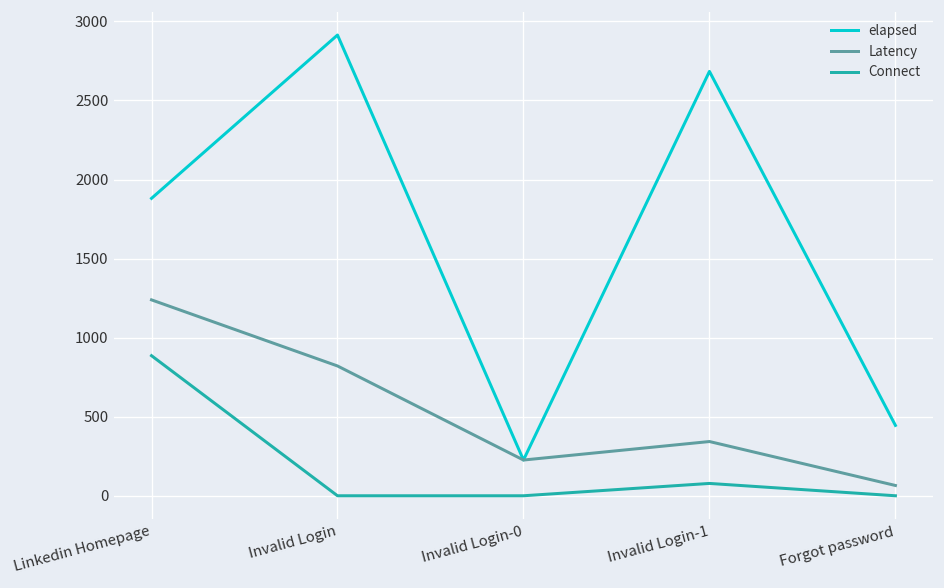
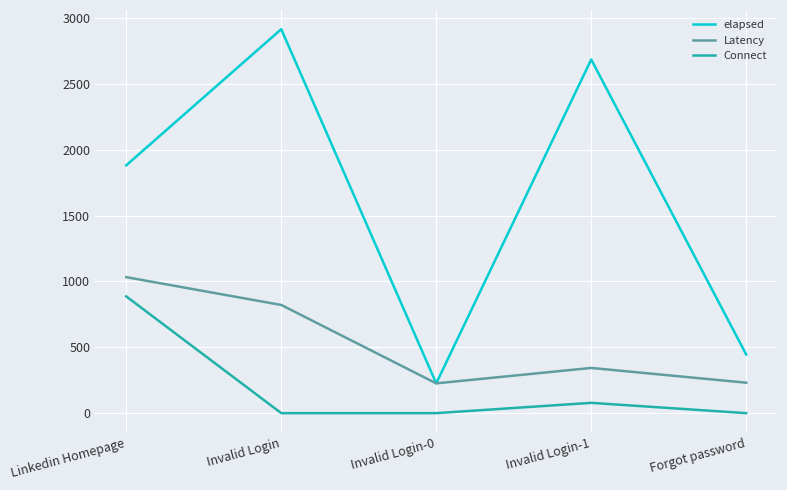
Latency, Linkedin Homepage: 1240 -> 1030
Latency, Forgot password: 70 -> 230
